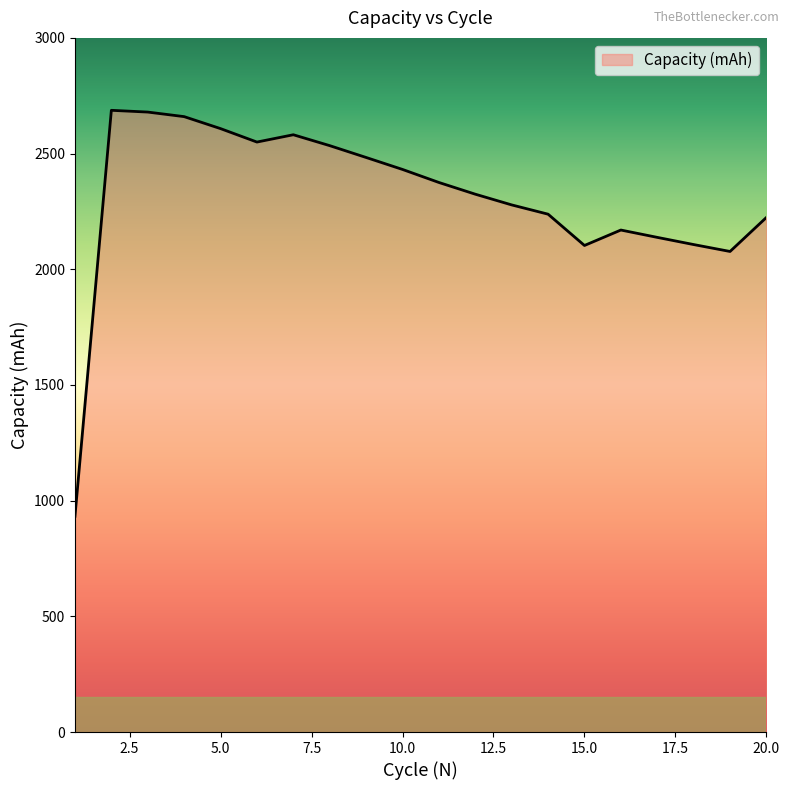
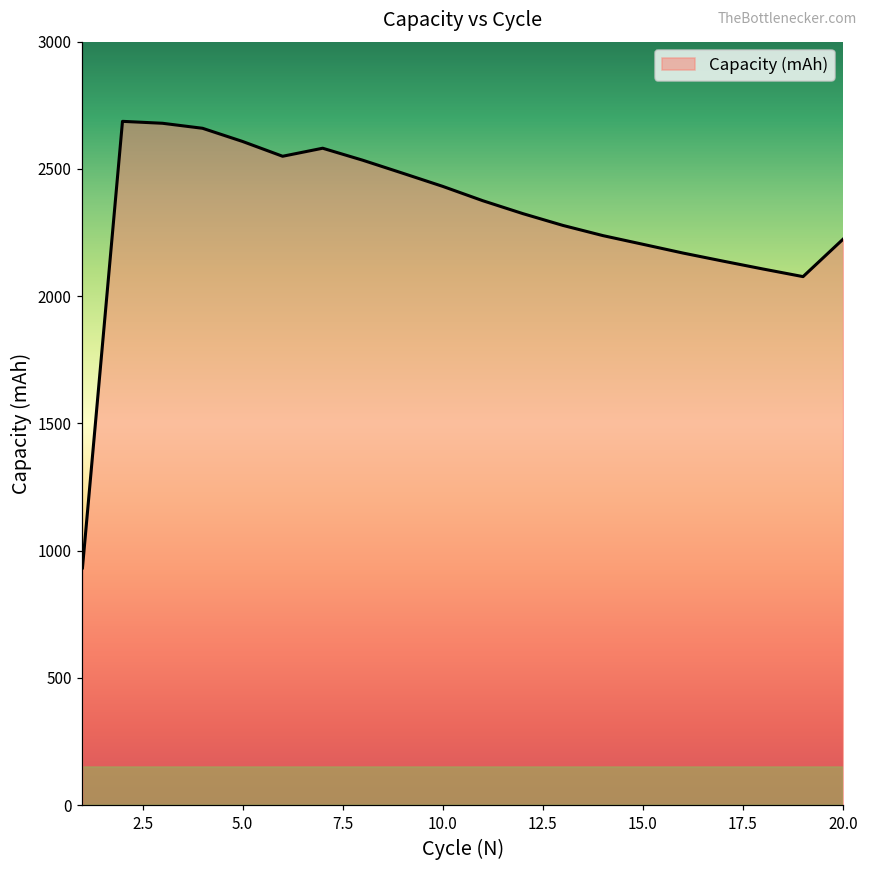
15.0: 2100 -> 2200
